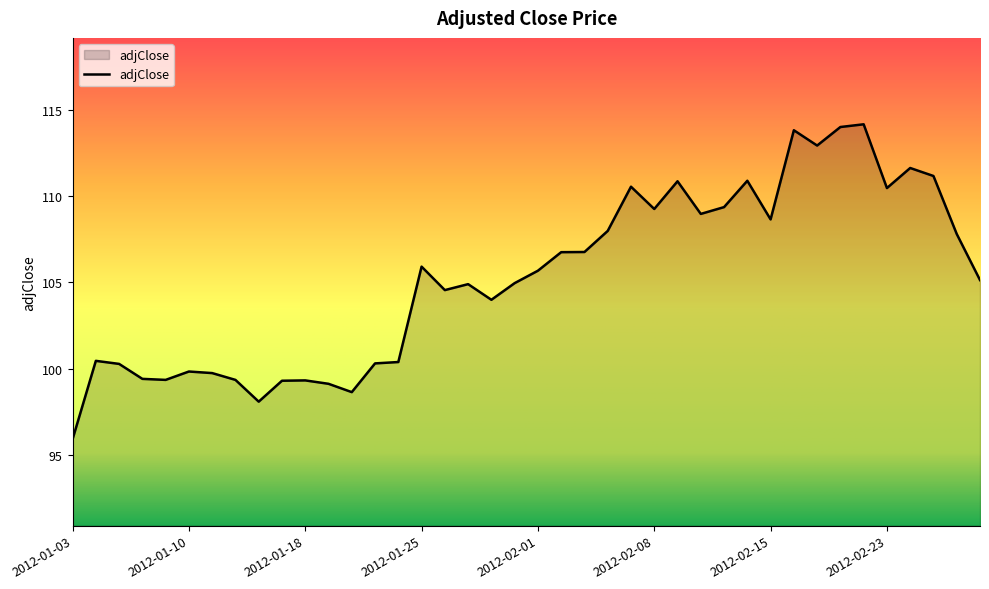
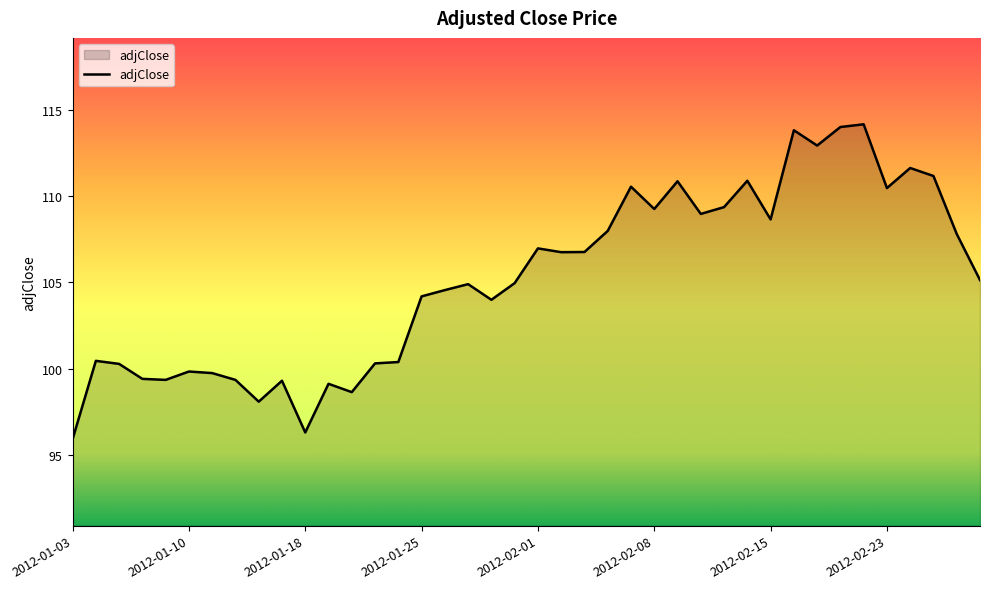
2012-01-18: 99.3 -> 96.3
2012-01-25: 105.9 -> 104.2
2012-02-01: 105.7 -> 107.0
